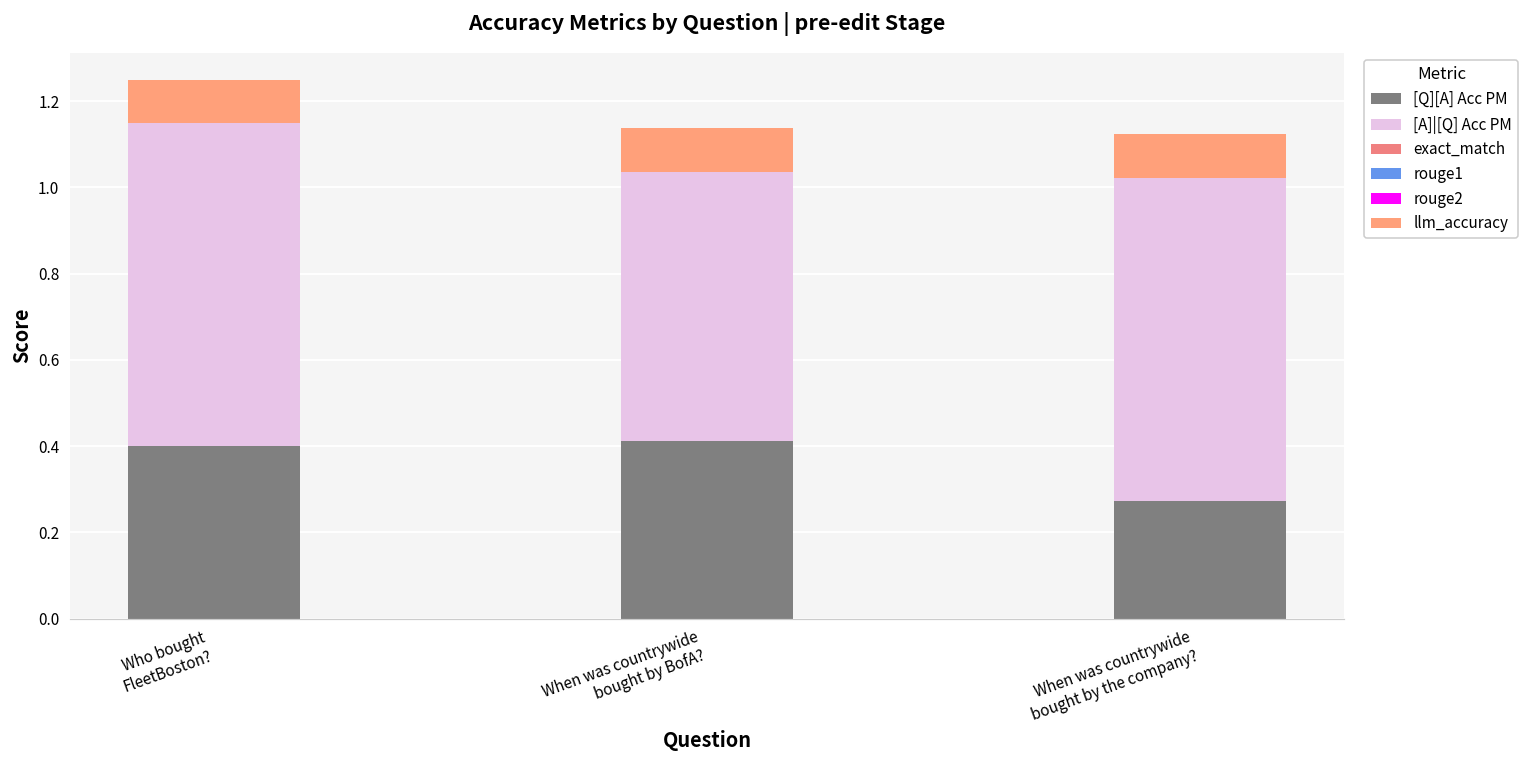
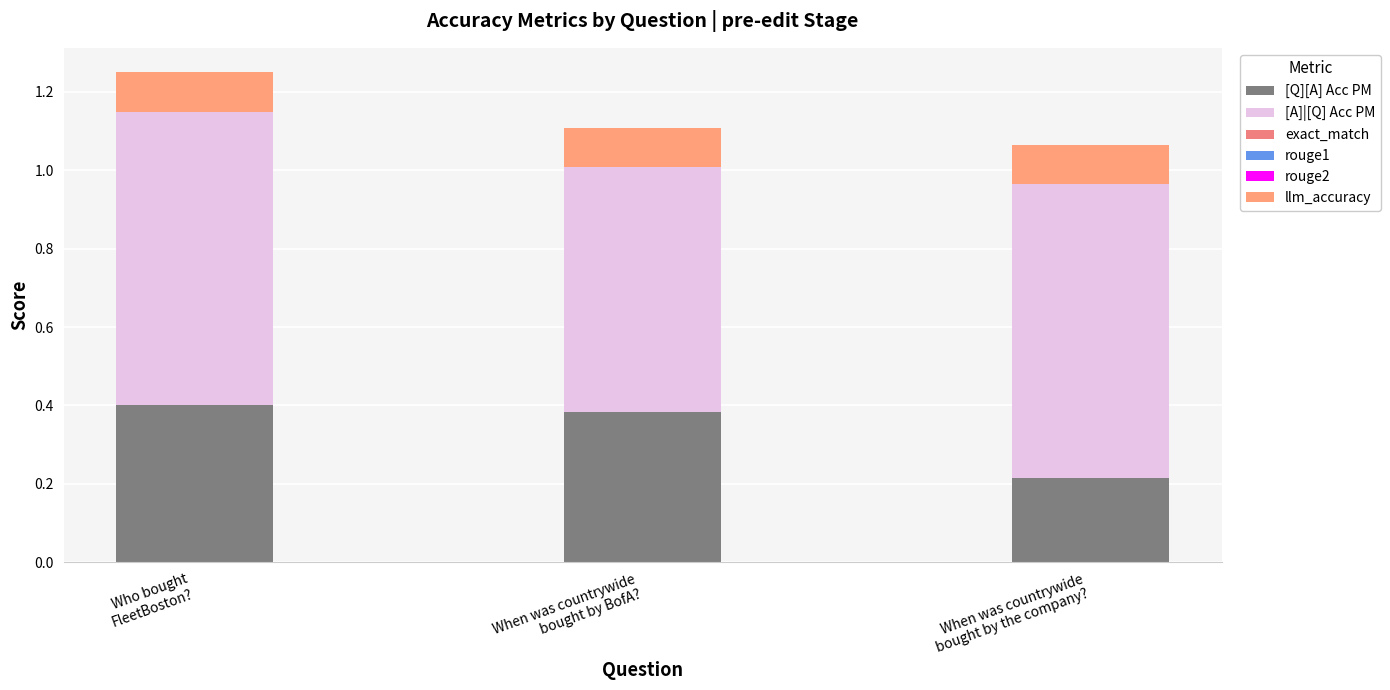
[Q][A] Acc PM, When was countrywide bought by BofA?: 0.41 -> 0.38
[Q][A] Acc PM, When was countrywide bought by the company?: 0.27 -> 0.21
